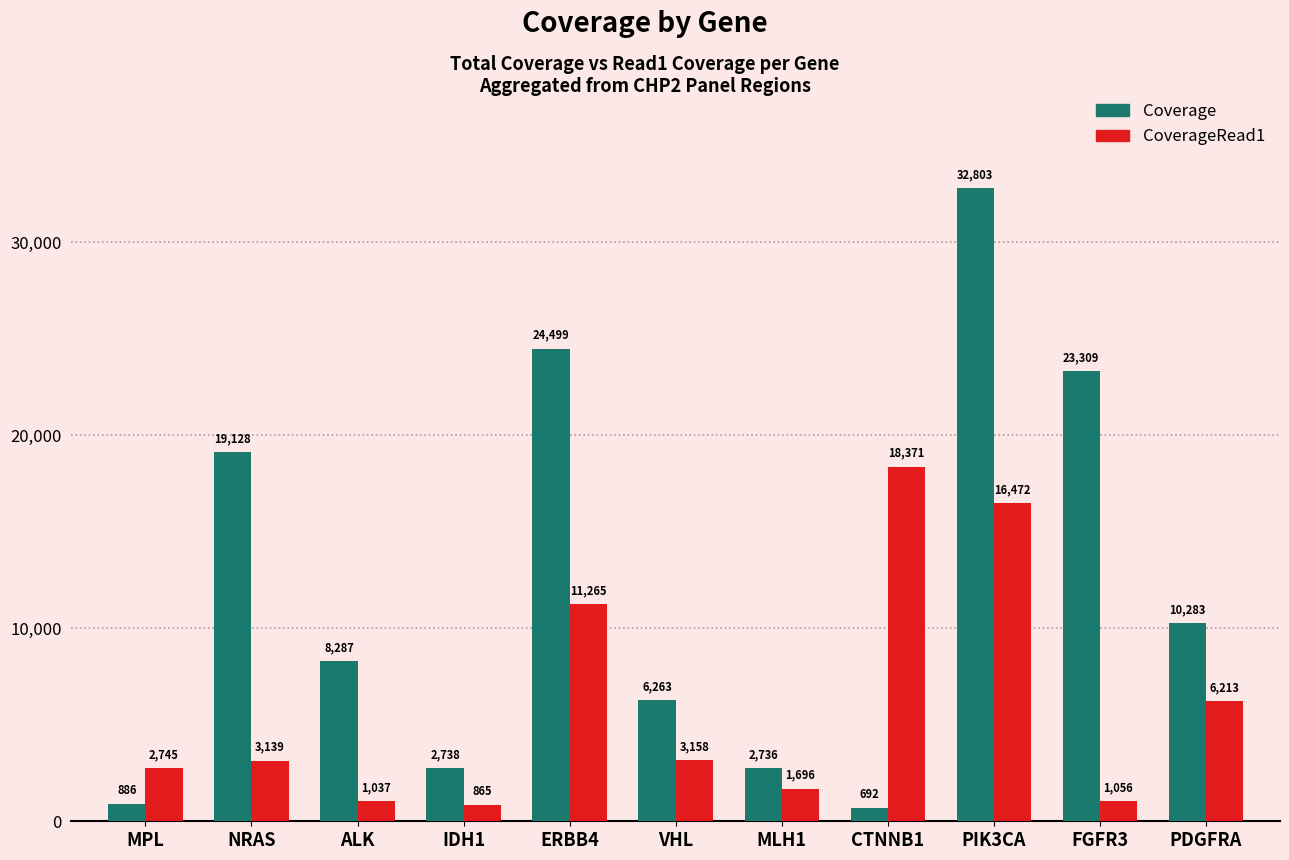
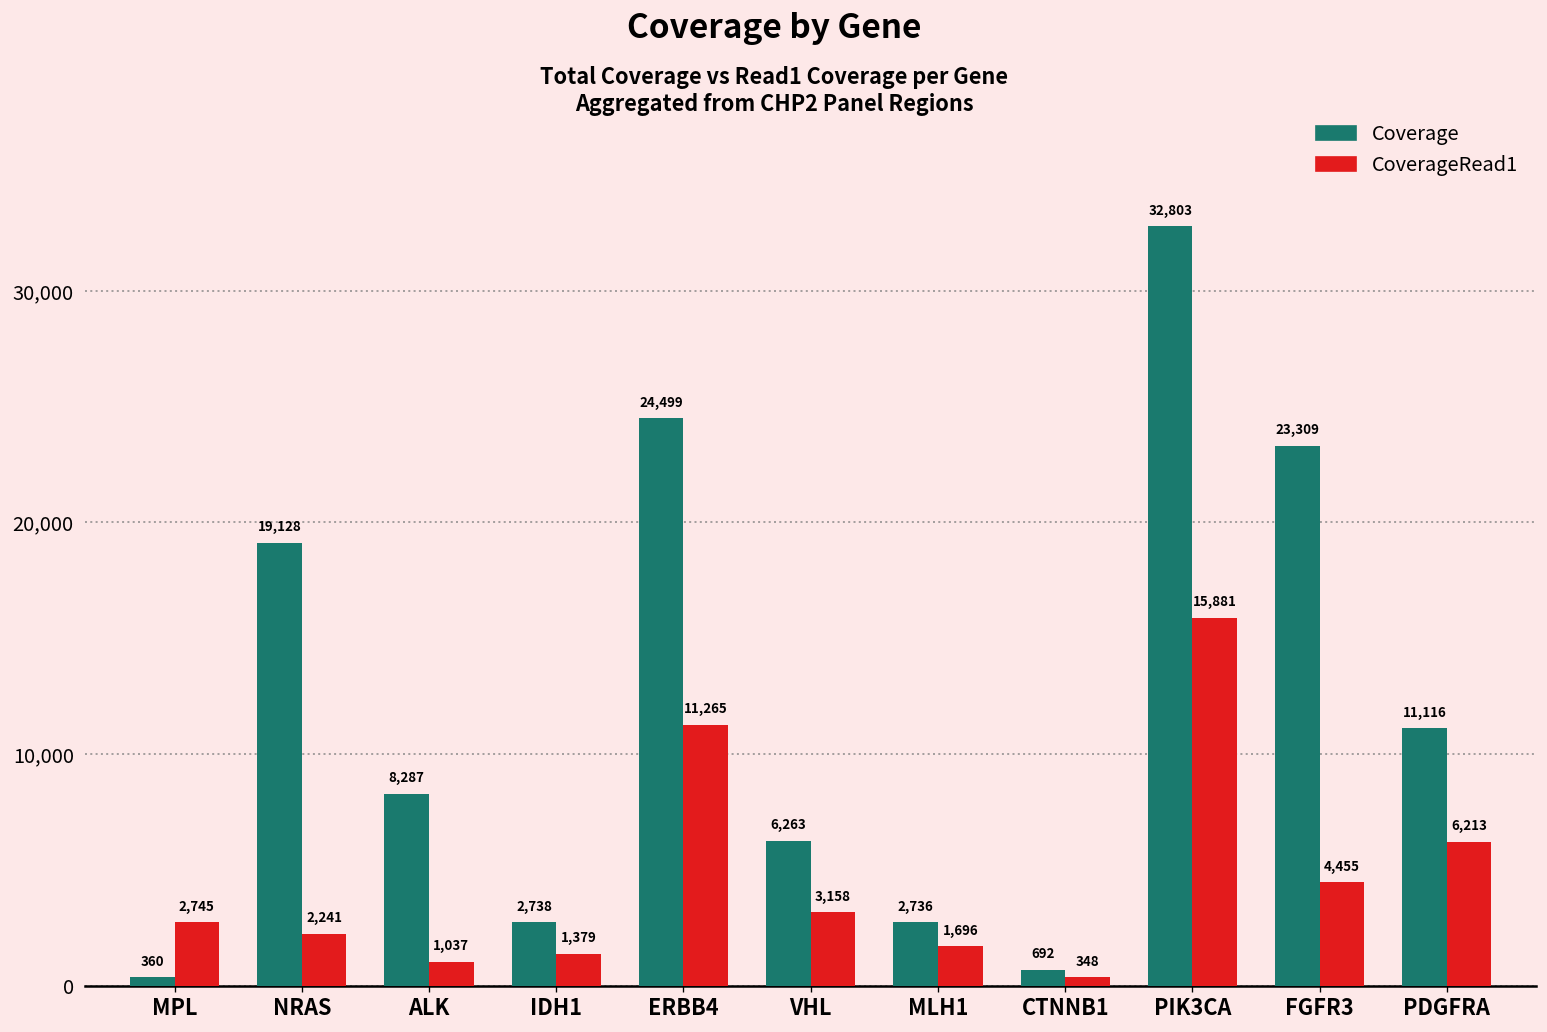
Coverage, MPL: 886 -> 360
CoverageRead1, NRAS: 3,139 -> 2,241
CoverageRead1, IDH1: 865 -> 1,379
CoverageRead1, CTNNB1: 18,371 -> 348
CoverageRead1, PIK3CA: 16,472 -> 15,881
CoverageRead1, FGFR3: 1,056 -> 4,455
Coverage, PDGFRA: 10,283 -> 11,116
